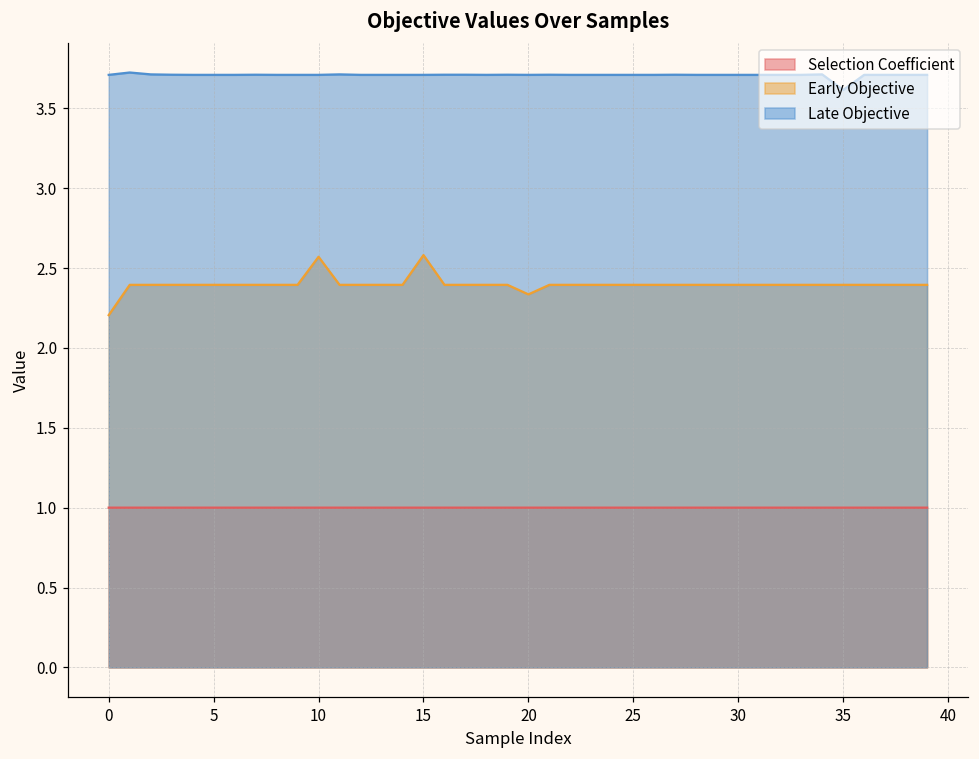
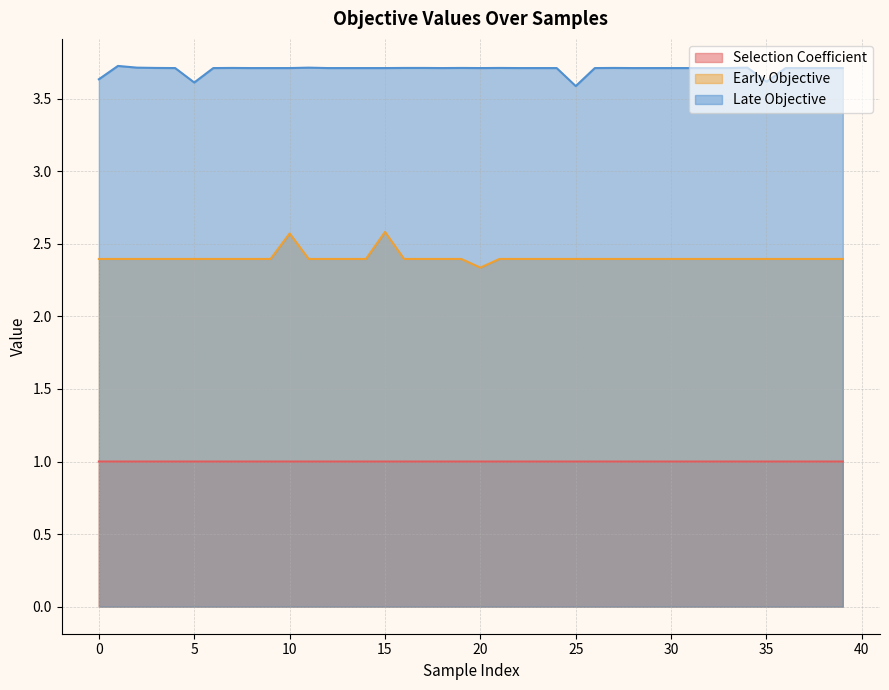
Early Objective, 0: 2.21 -> 2.40
Late Objective, 0: 3.71 -> 3.63
Late Objective, 5: 3.71 -> 3.61
Late Objective, 25: 3.71 -> 3.59
